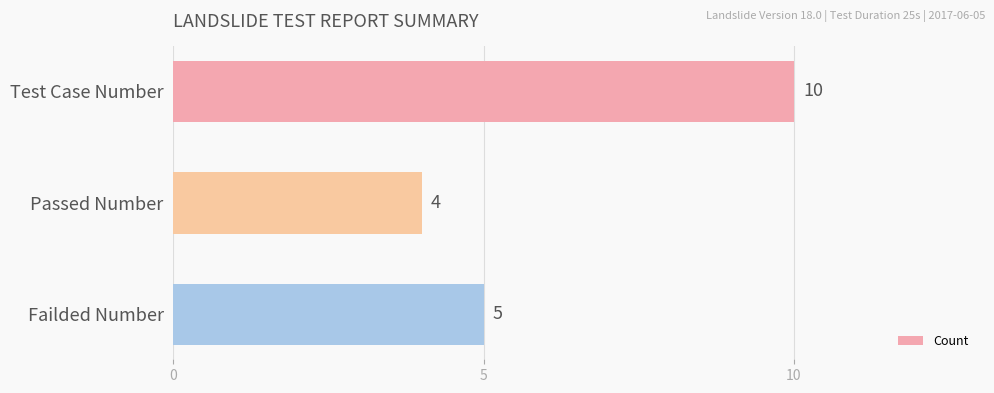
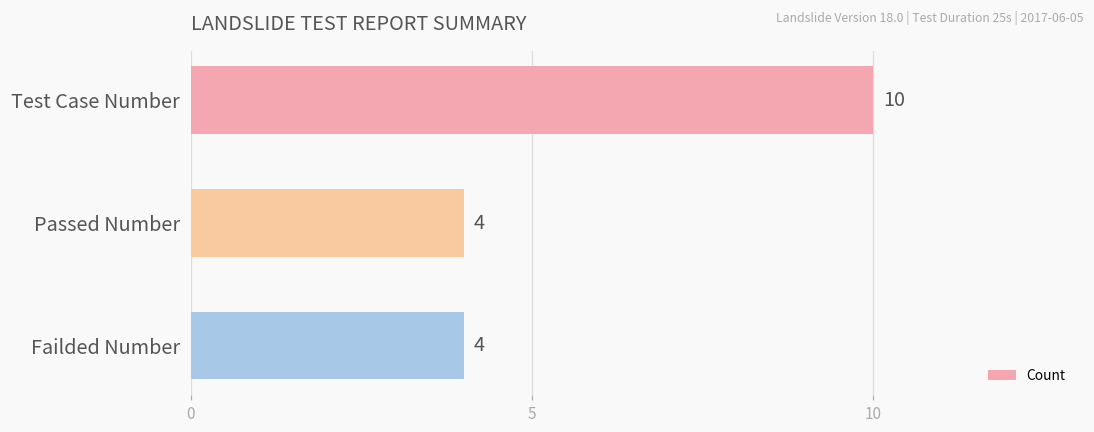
Failded Number: 5 -> 4
